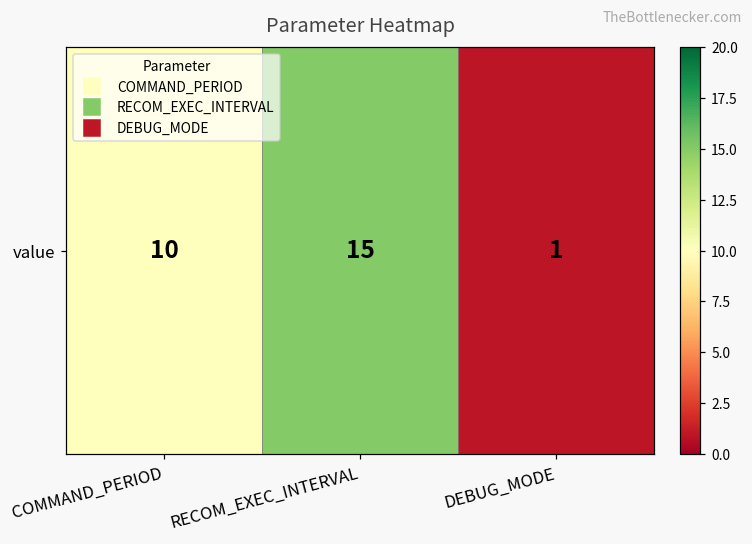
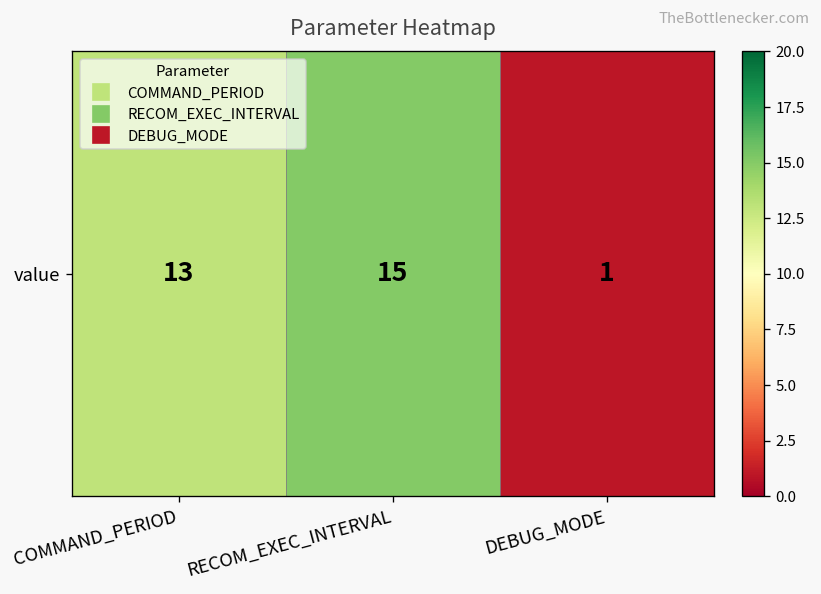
value, COMMAND_PERIOD: 10 -> 13
